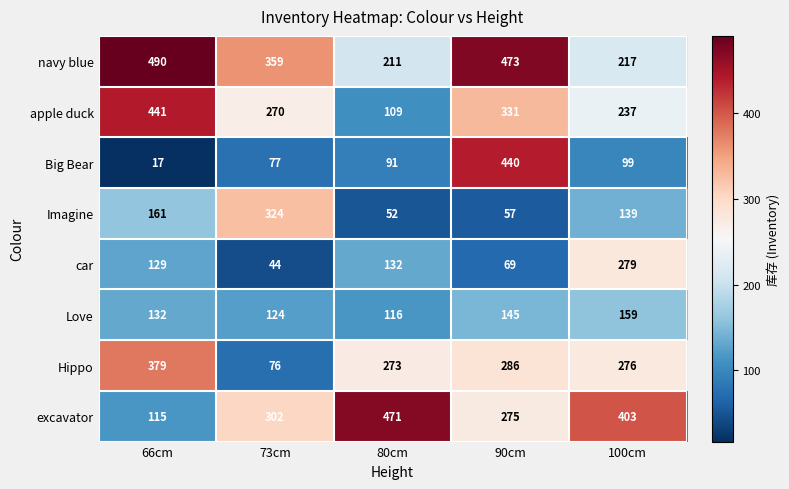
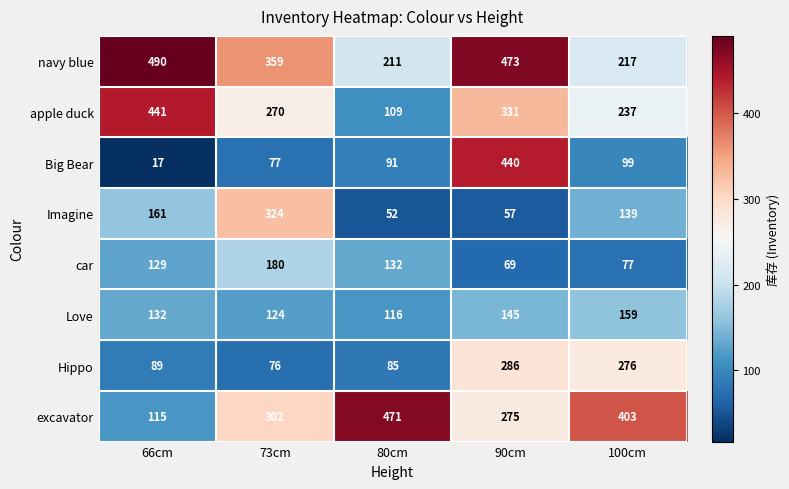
car, 73cm: 44 -> 180
car, 100cm: 279 -> 77
Hippo, 66cm: 379 -> 89
Hippo, 80cm: 273 -> 85
